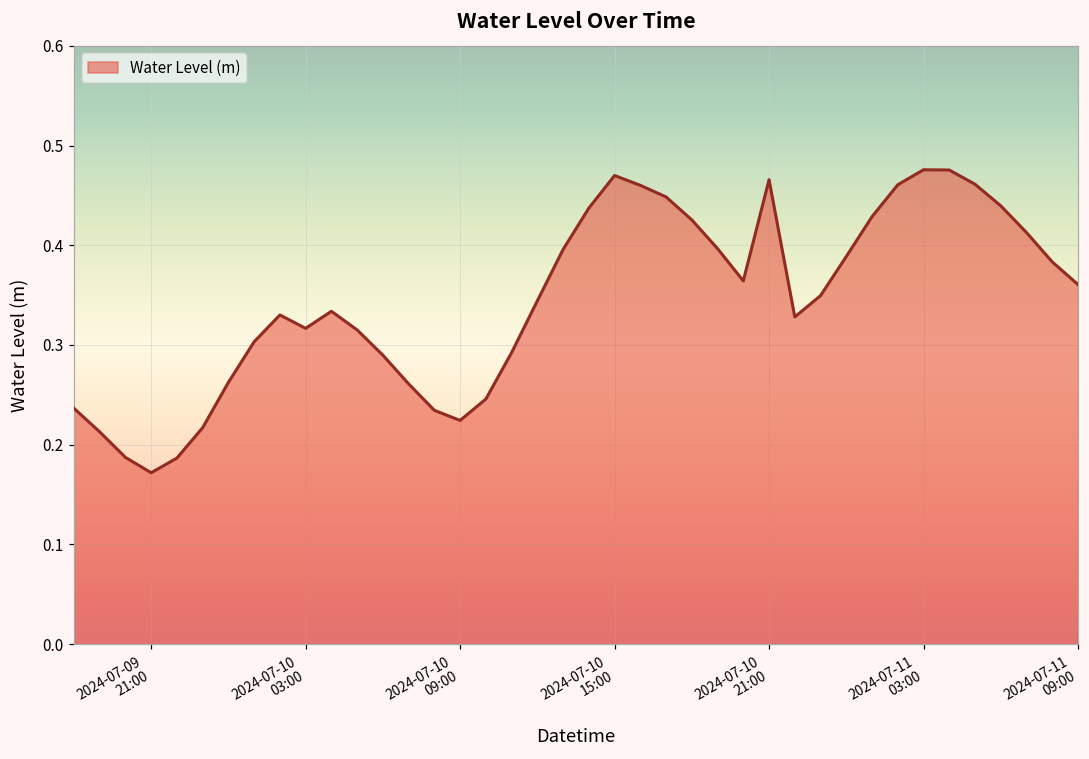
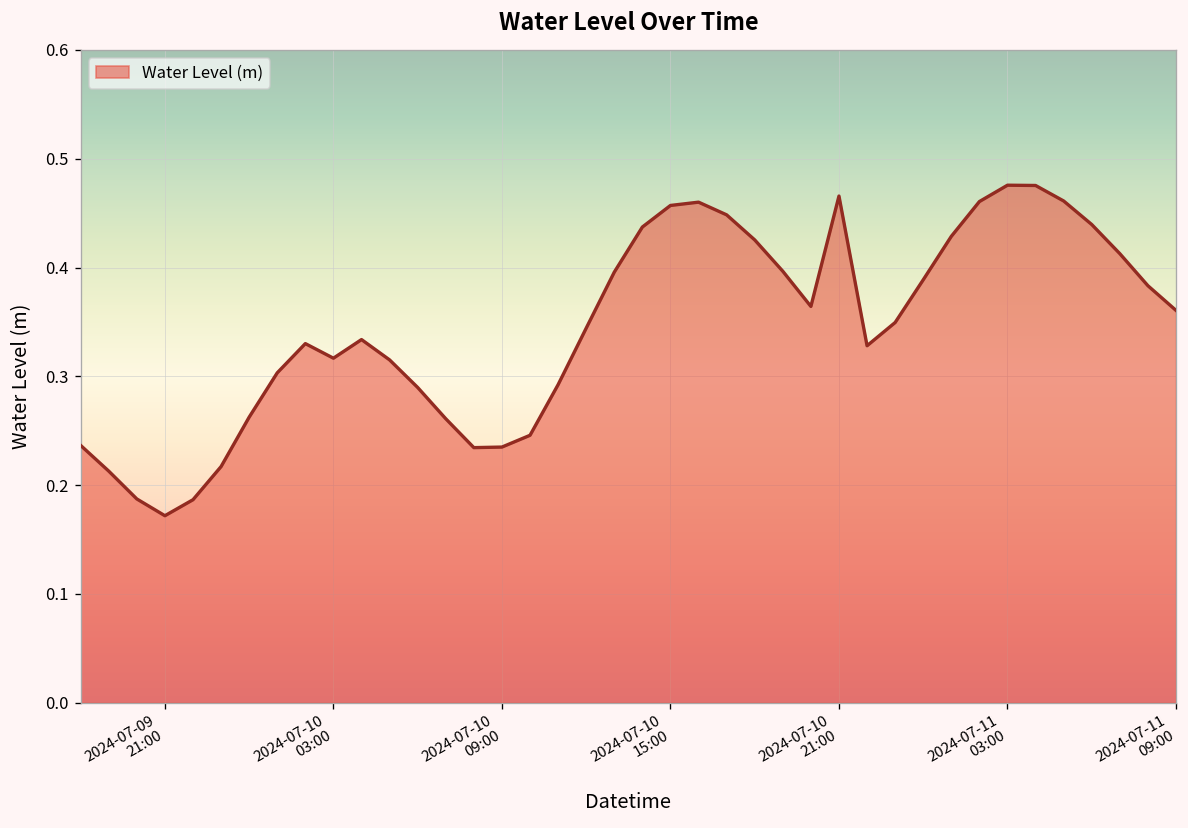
2024-07-10 09:00: 0.22 -> 0.24
2024-07-10 15:00: 0.47 -> 0.46
